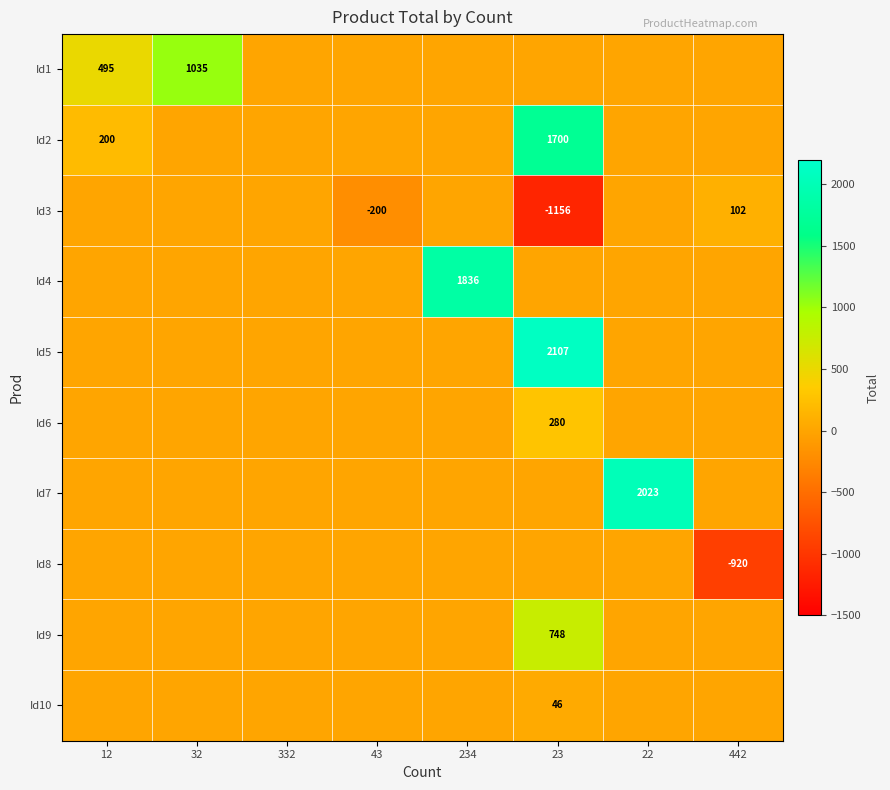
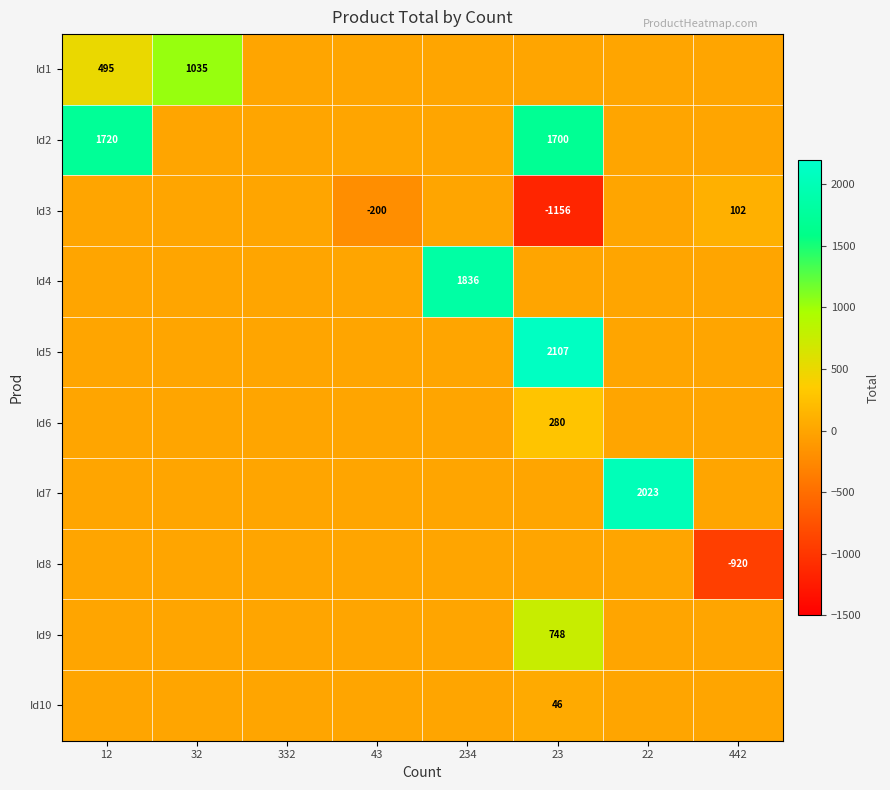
Id2, 12: 200 -> 1720
